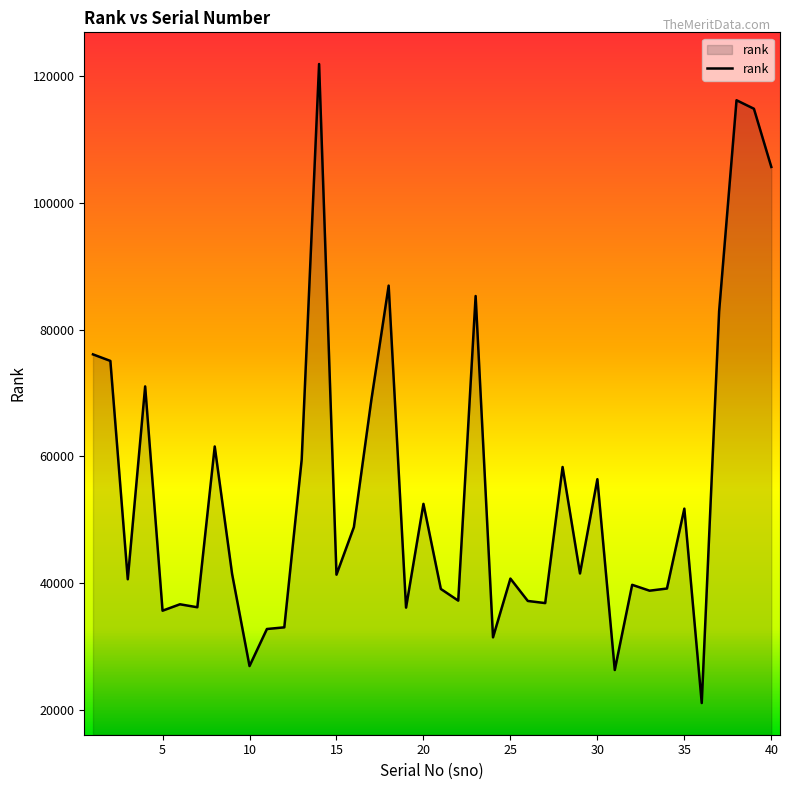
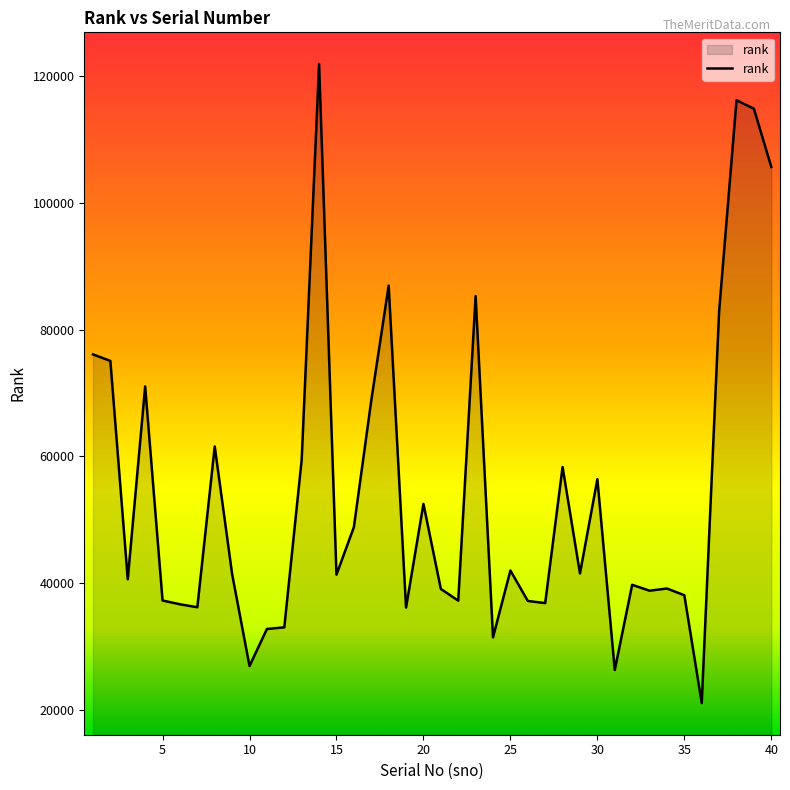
5: 36000 -> 37000
25: 41000 -> 42000
35: 52000 -> 38000
